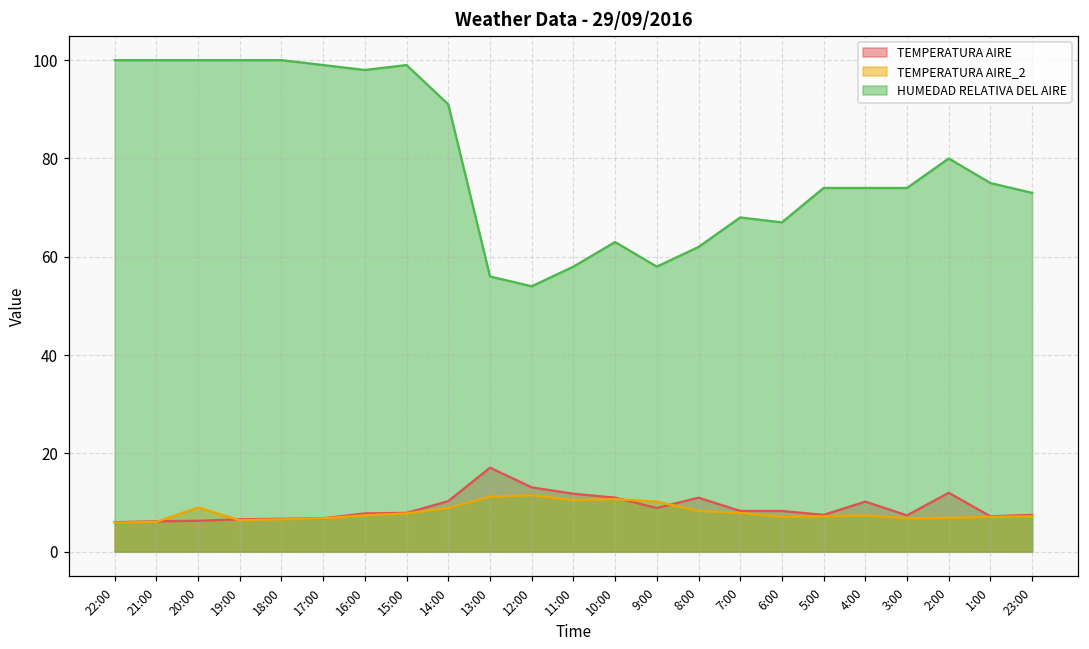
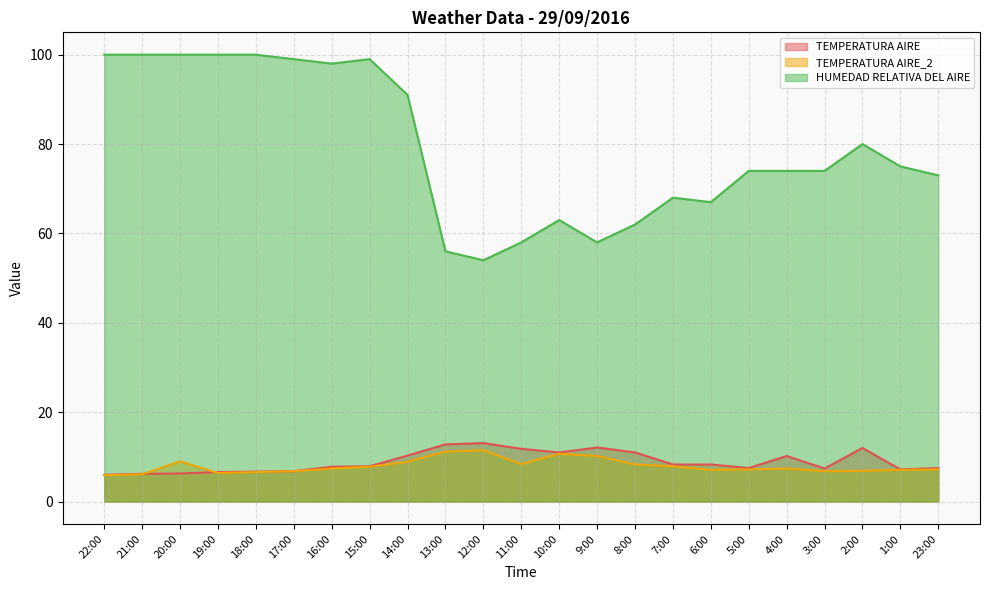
TEMPERATURA AIRE, 13:00: 17 -> 13
TEMPERATURA AIRE_2, 11:00: 11 -> 8
TEMPERATURA AIRE, 9:00: 9 -> 12
